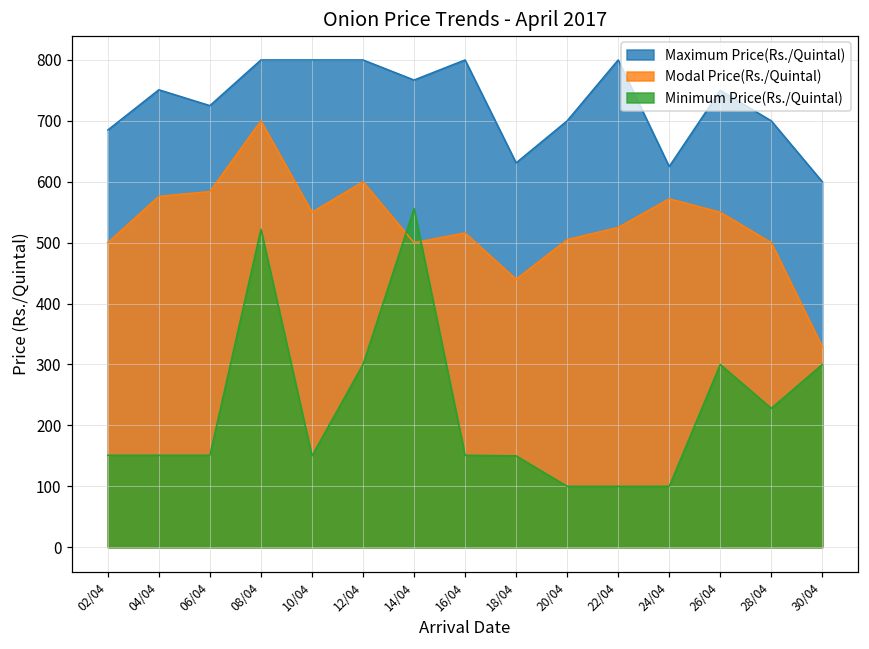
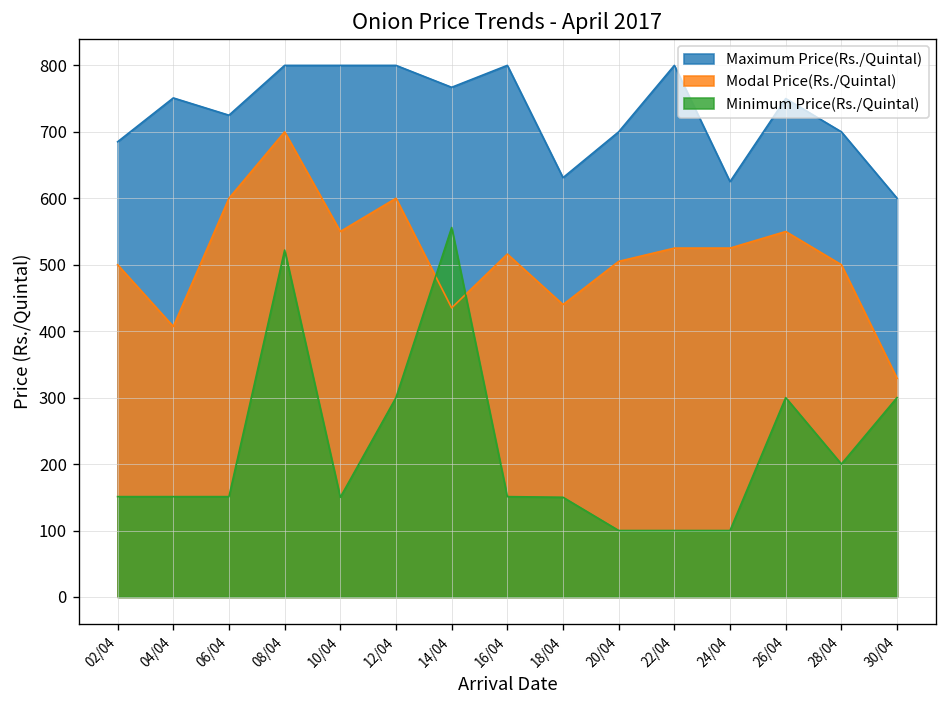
Modal Price(Rs./Quintal), 04/04: 580 -> 410
Modal Price(Rs./Quintal), 06/04: 580 -> 600
Modal Price(Rs./Quintal), 14/04: 500 -> 440
Modal Price(Rs./Quintal), 24/04: 570 -> 530
Minimum Price(Rs./Quintal), 28/04: 230 -> 200
